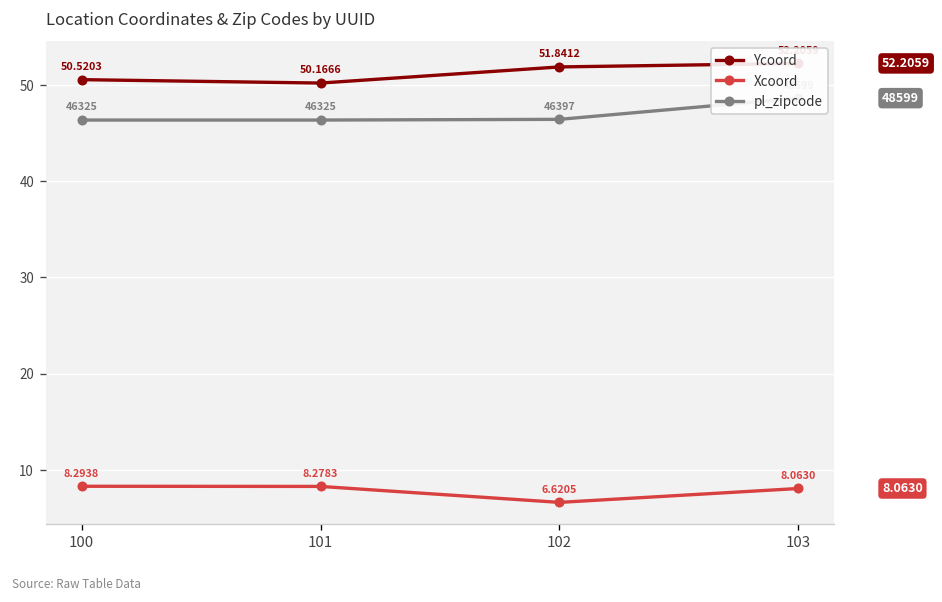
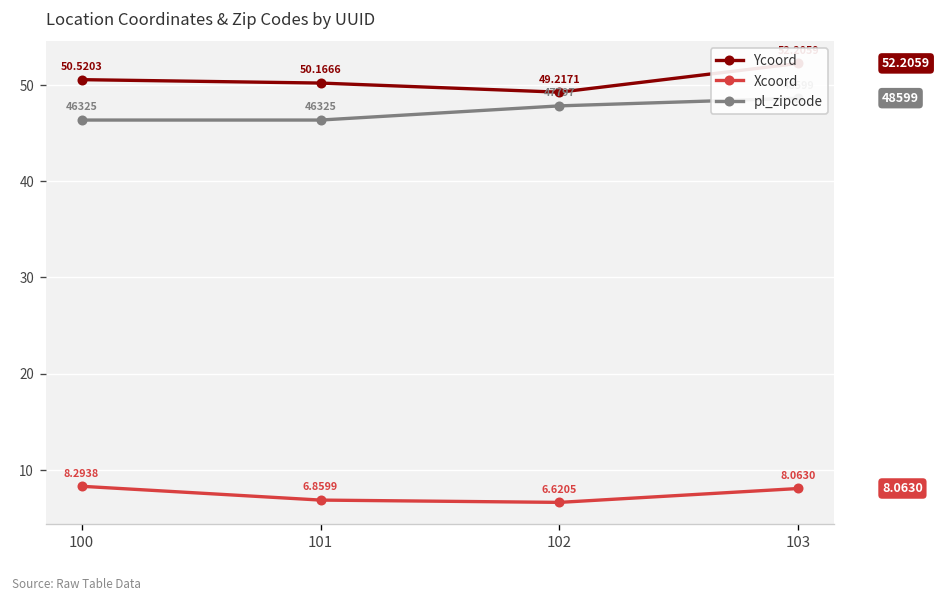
Xcoord, 101: 8.2783 -> 6.8599
Ycoord, 102: 51.8412 -> 49.2171
pl_zipcode, 102: 46397 -> 47797
